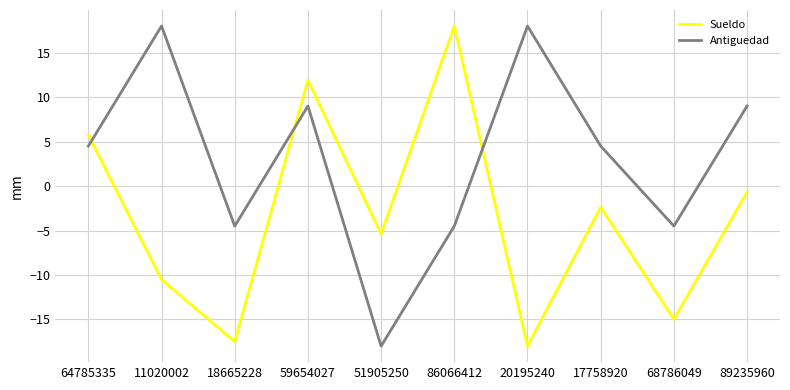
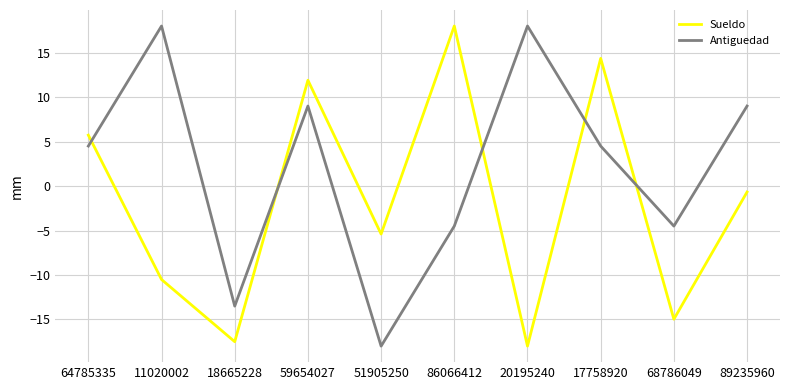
Antiguedad, 18665228: -5 -> -14
Sueldo, 17758920: -2 -> 14
